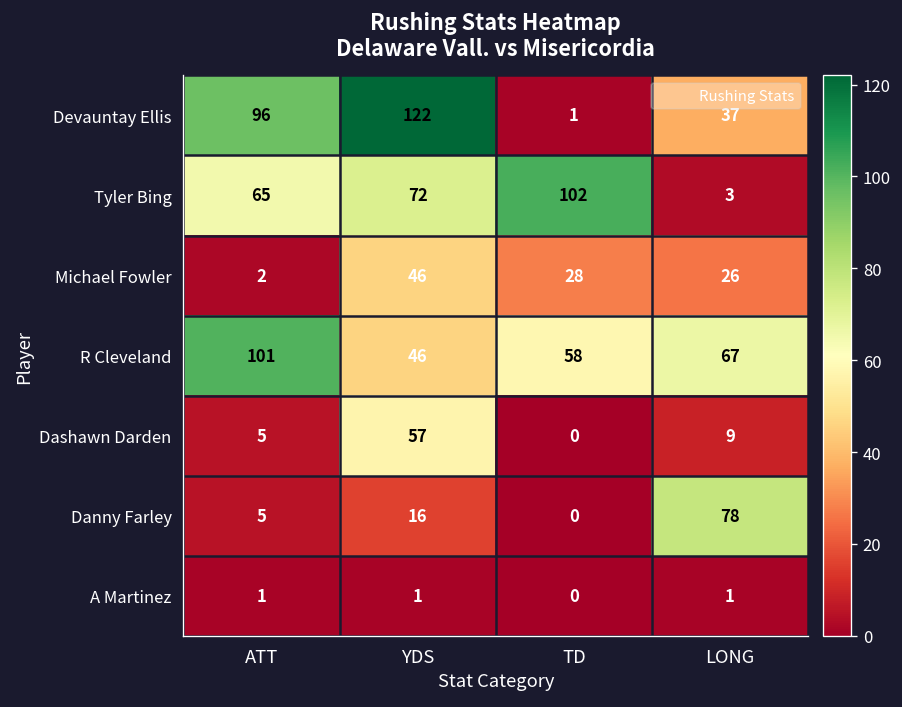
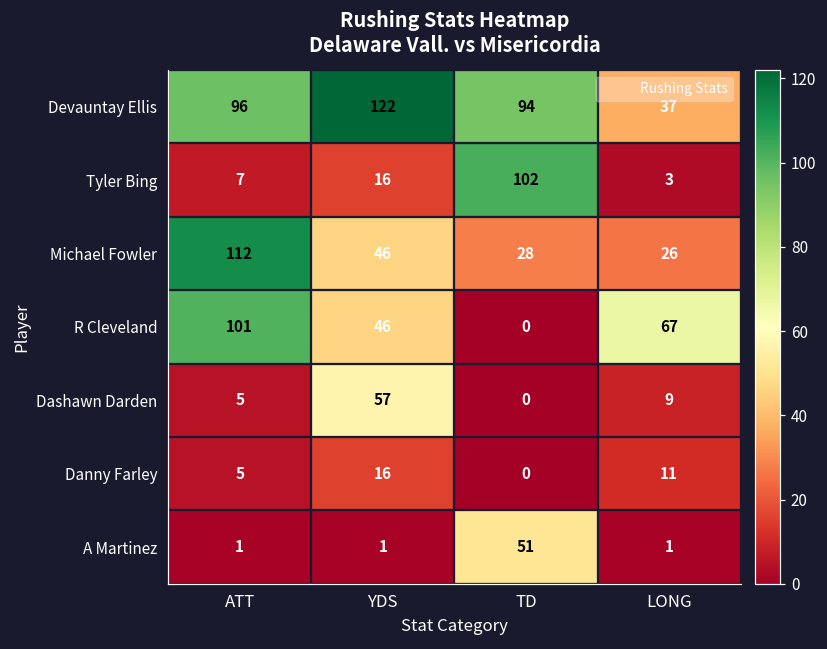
Devauntay Ellis, TD: 1 -> 94
Tyler Bing, ATT: 65 -> 7
Tyler Bing, YDS: 72 -> 16
Michael Fowler, ATT: 2 -> 112
R Cleveland, TD: 58 -> 0
Danny Farley, LONG: 78 -> 11
A Martinez, TD: 0 -> 51
